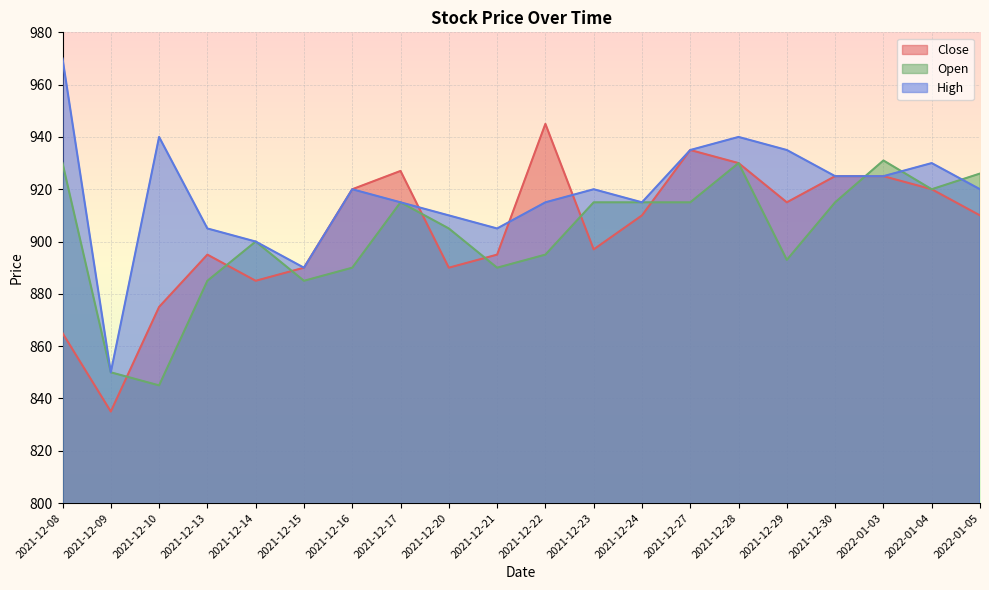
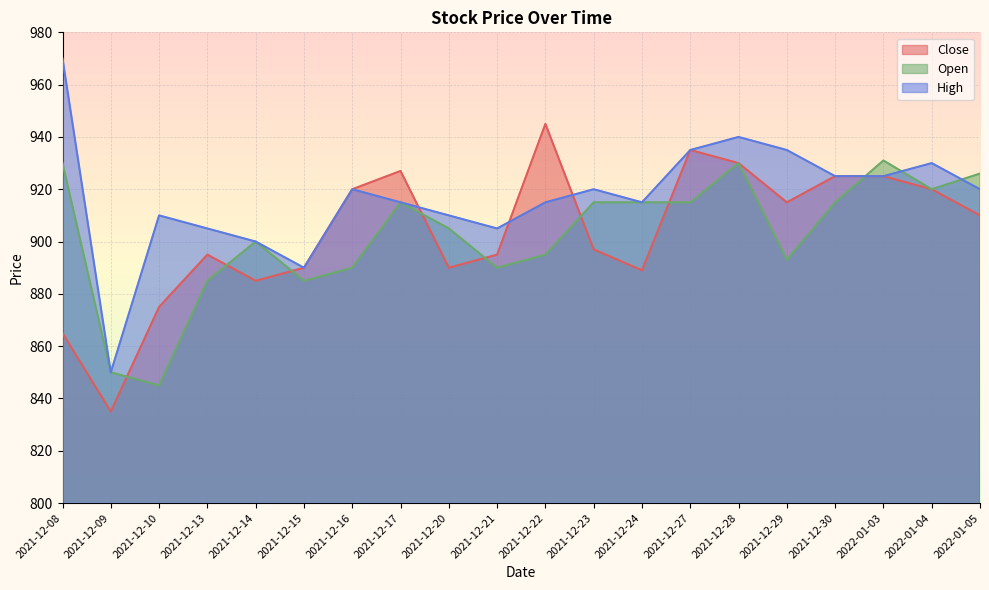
High, 2021-12-10: 940 -> 910
Close, 2021-12-24: 910 -> 889
